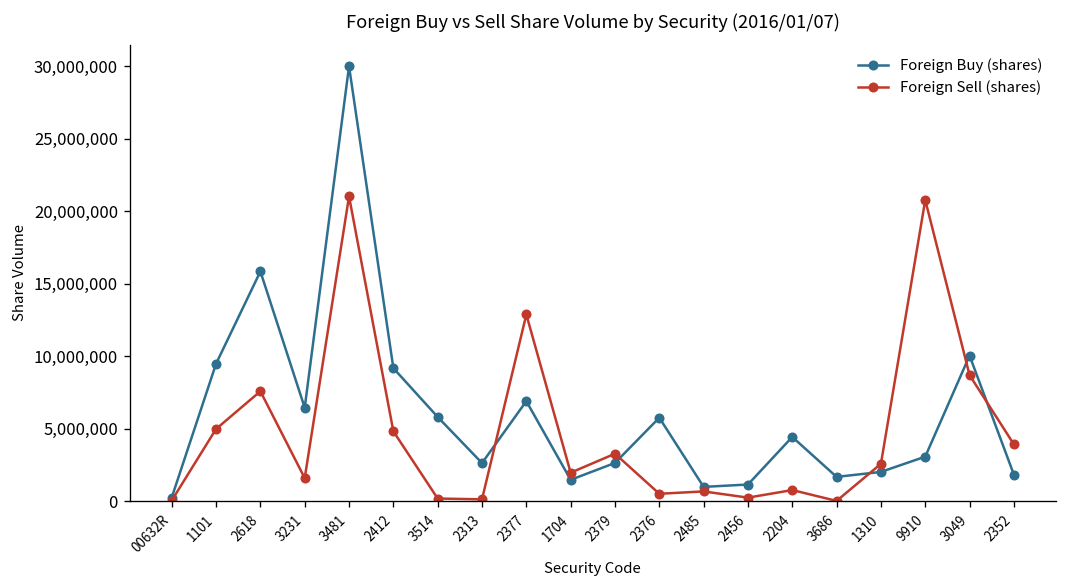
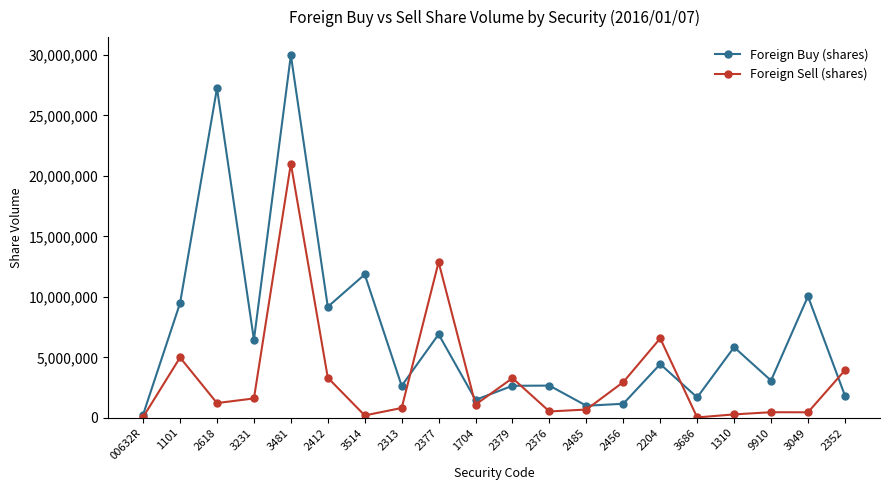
Foreign Buy (shares), 2618: 15,800,000 -> 27,300,000
Foreign Sell (shares), 2618: 7,600,000 -> 1,200,000
Foreign Sell (shares), 2412: 4,800,000 -> 3,300,000
Foreign Buy (shares), 3514: 5,800,000 -> 11,900,000
Foreign Sell (shares), 2313: 100,000 -> 800,000
Foreign Sell (shares), 1704: 2,000,000 -> 1,100,000
Foreign Buy (shares), 2376: 5,800,000 -> 2,700,000
Foreign Sell (shares), 2456: 300,000 -> 3,000,000
Foreign Sell (shares), 2204: 800,000 -> 6,600,000
Foreign Buy (shares), 1310: 2,000,000 -> 5,800,000
Foreign Sell (shares), 1310: 2,600,000 -> 300,000
Foreign Sell (shares), 9910: 20,800,000 -> 500,000
Foreign Sell (shares), 3049: 8,700,000 -> 500,000
